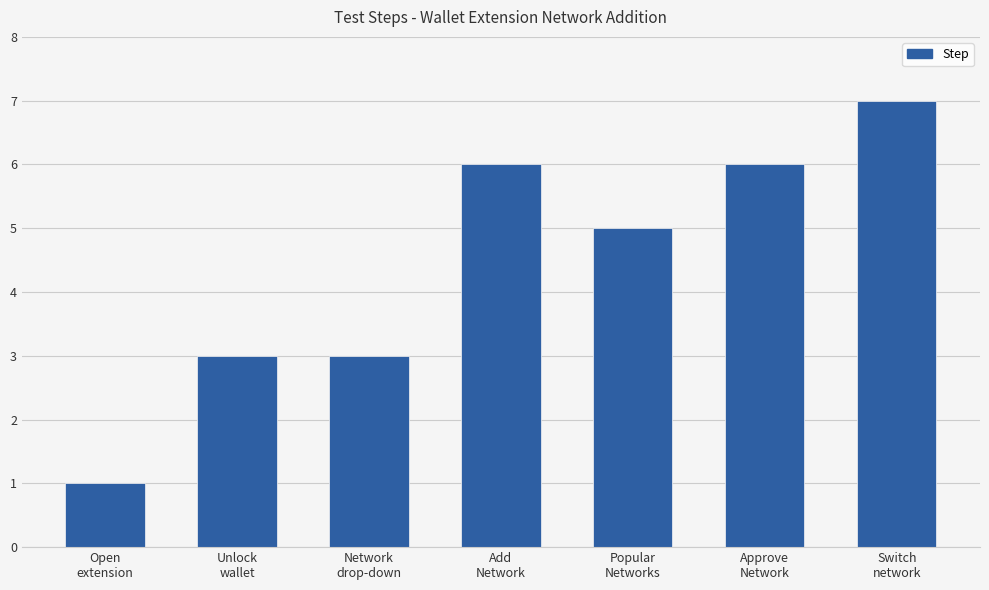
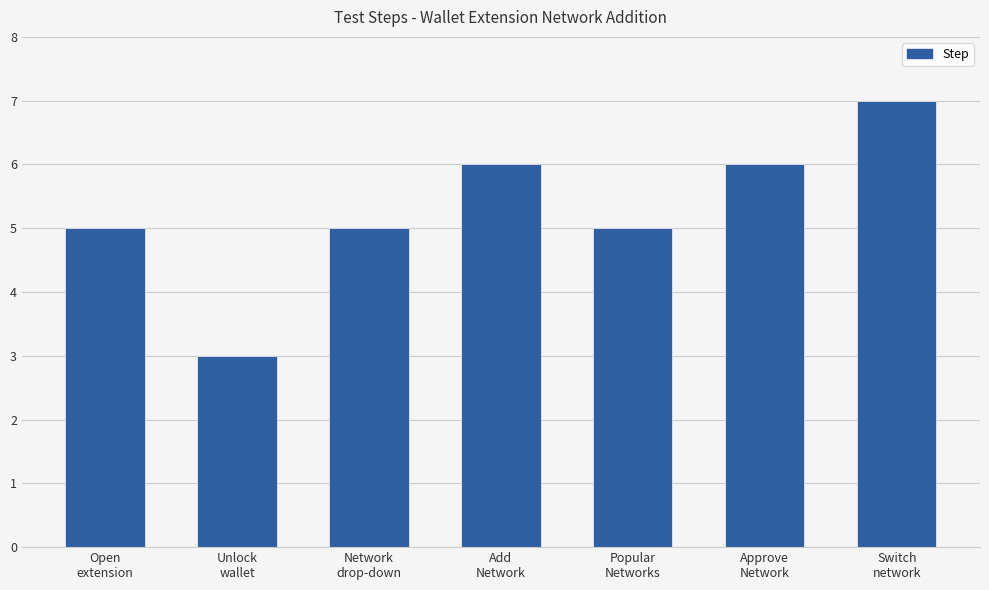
Open extension: 1 -> 5
Network drop-down: 3 -> 5
